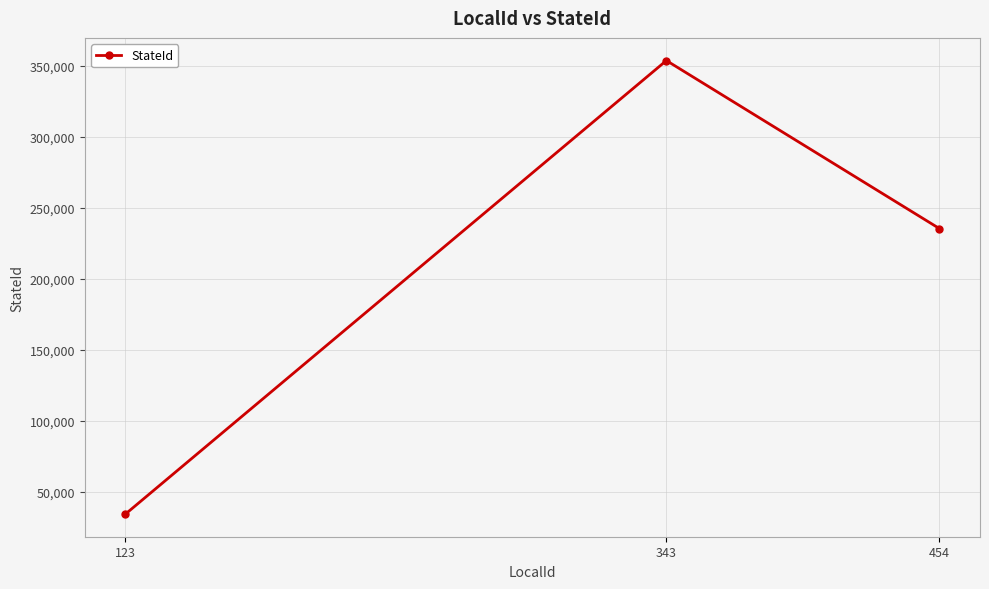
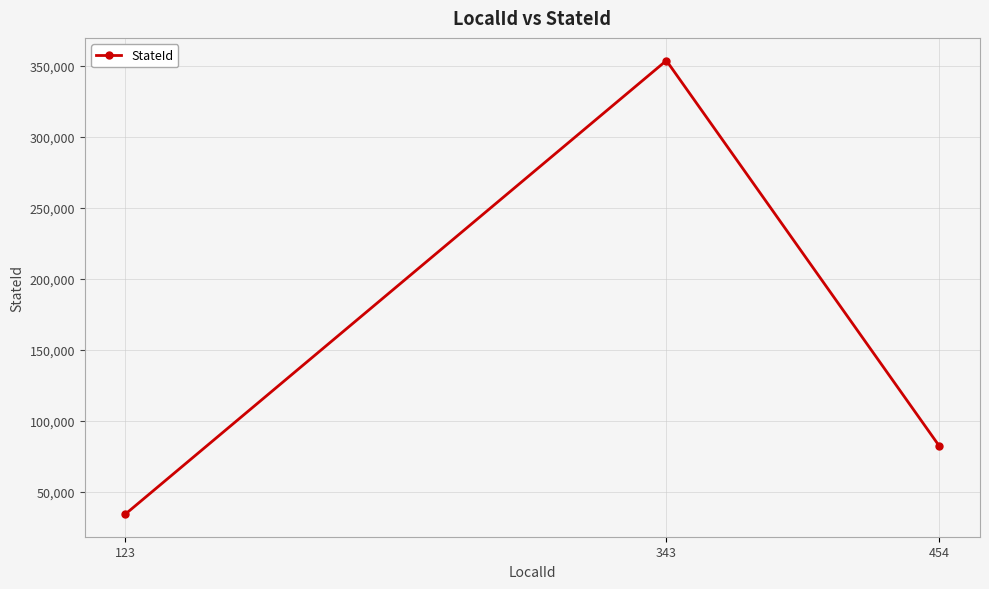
454: 235,000 -> 82,000
